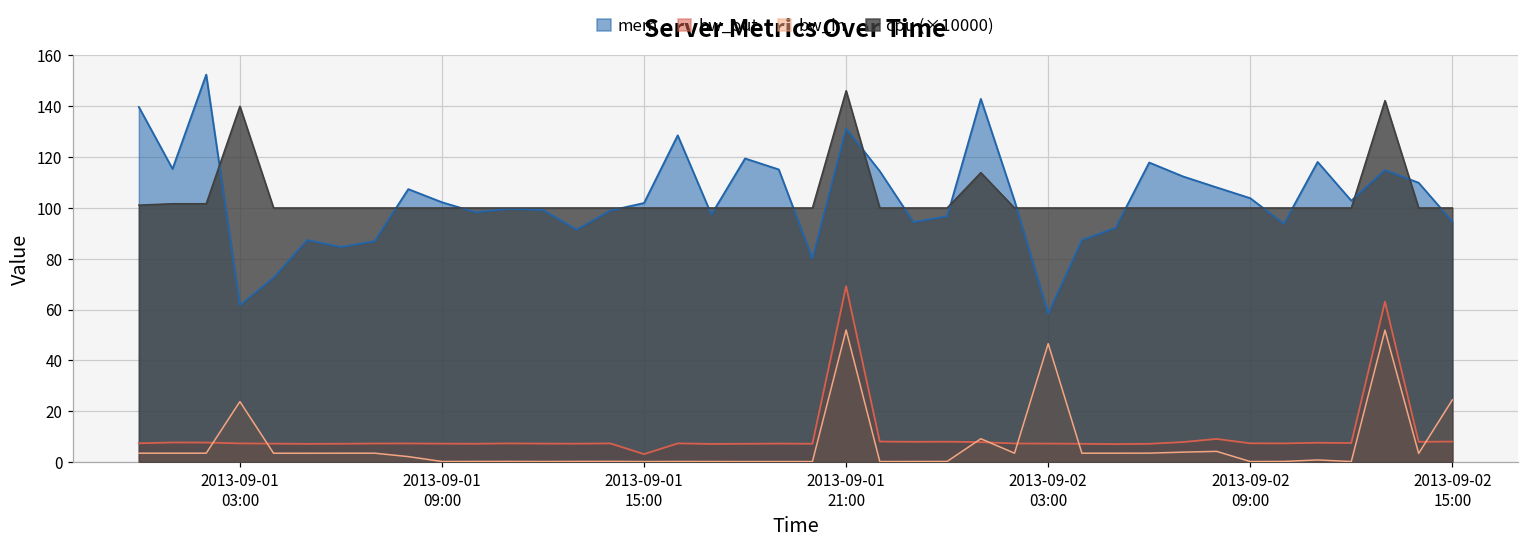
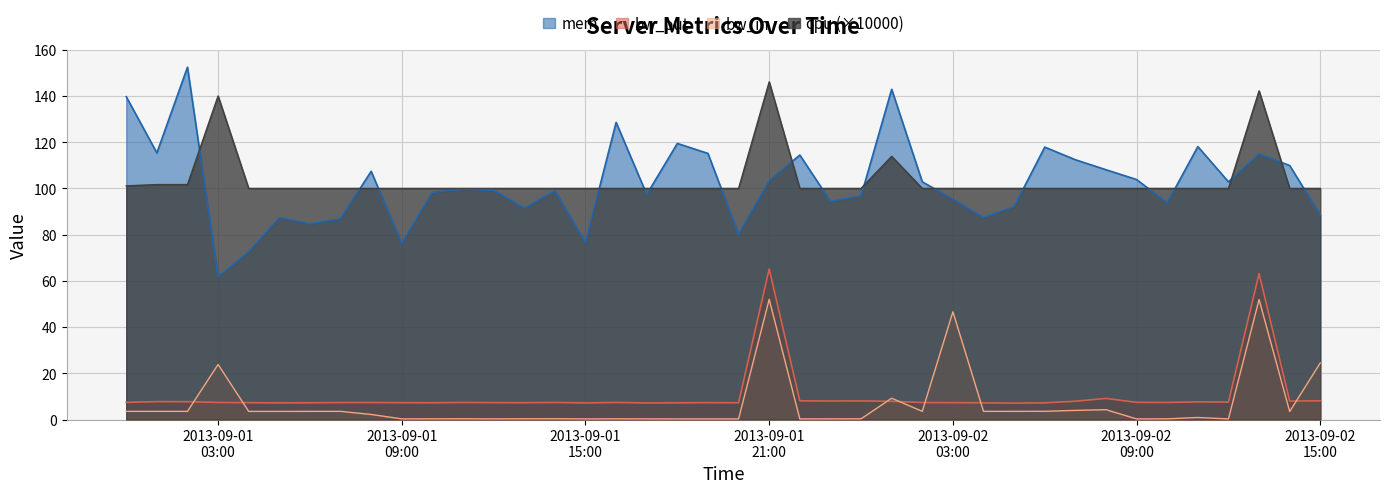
mem, 2013-09-01 09:00: 102 -> 76
mem, 2013-09-01 15:00: 102 -> 77
bw_out, 2013-09-01 15:00: 3 -> 7
mem, 2013-09-01 21:00: 131 -> 103
bw_out, 2013-09-01 21:00: 69 -> 65
mem, 2013-09-02 03:00: 58 -> 95
mem, 2013-09-02 15:00: 95 -> 88
